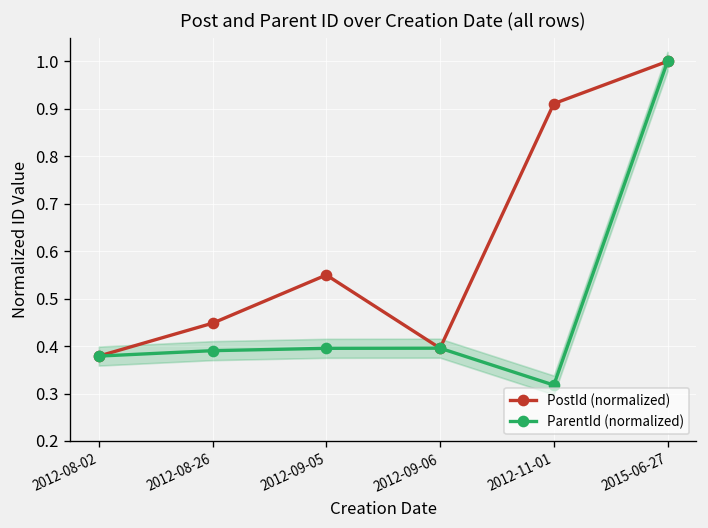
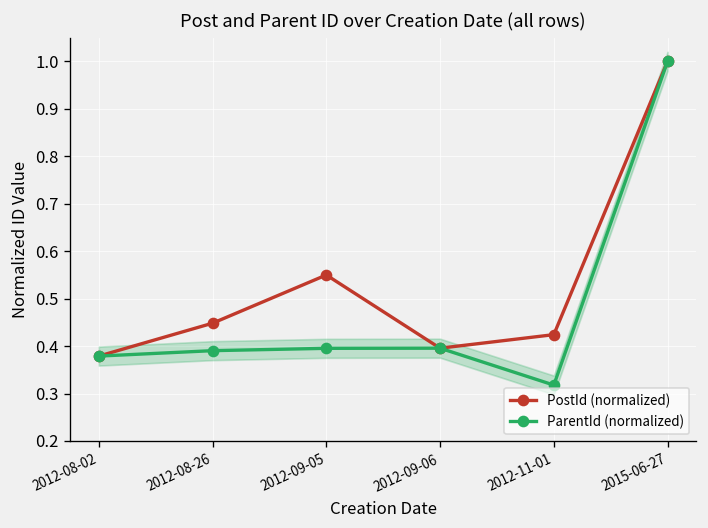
PostId (normalized), 2012-11-01: 0.91 -> 0.42
